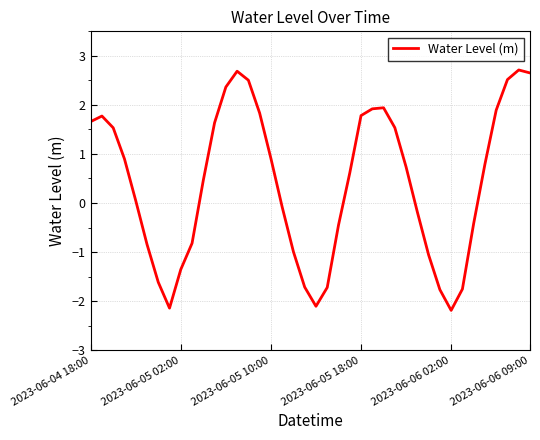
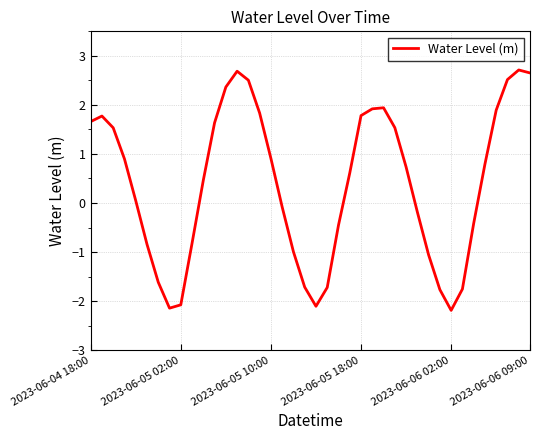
2023-06-05 02:00: -1.4 -> -2.1
